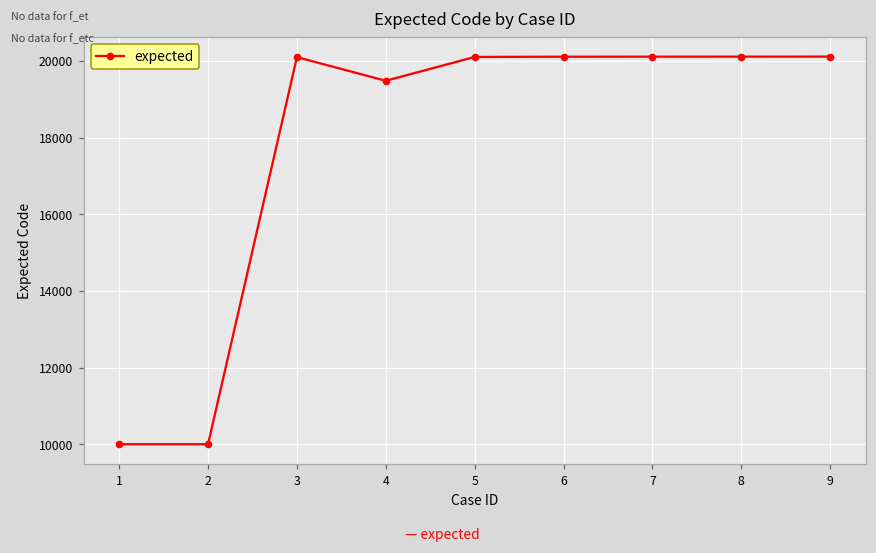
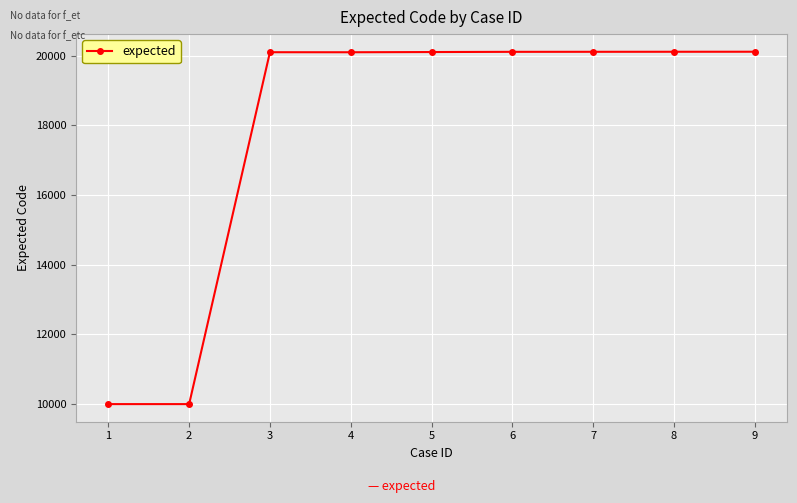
4: 19500 -> 20100
